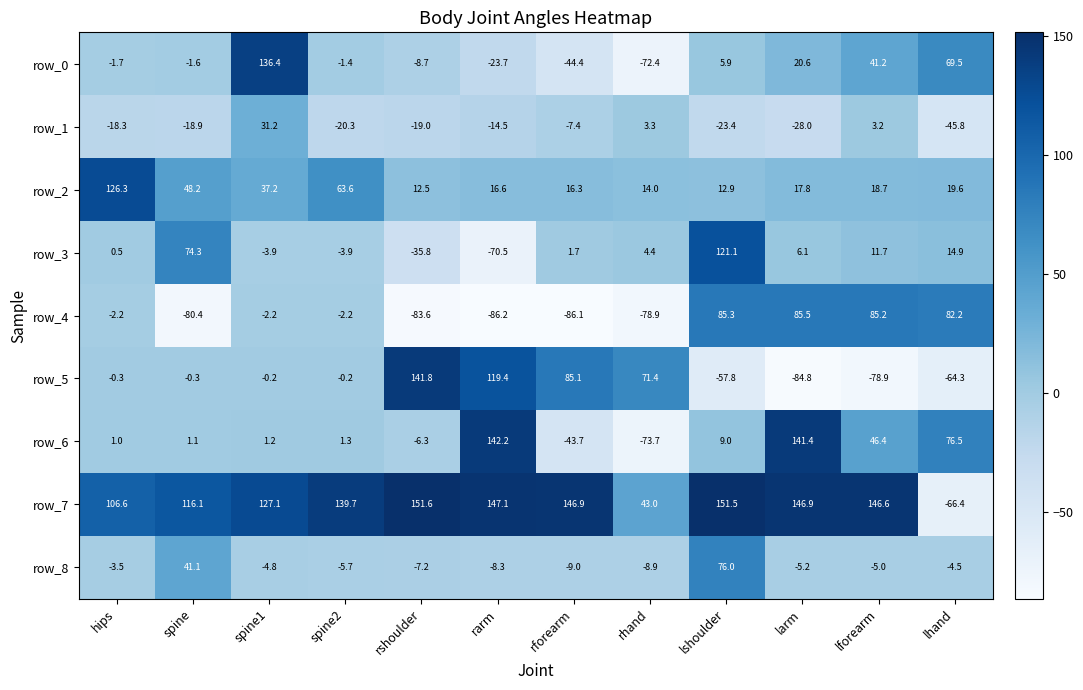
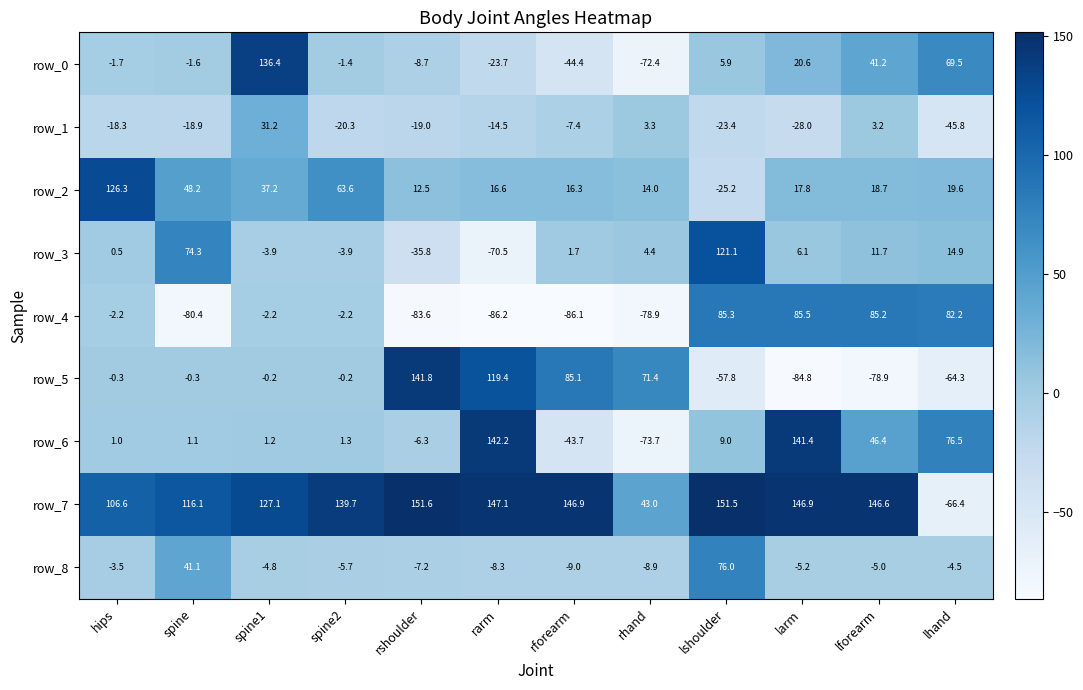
row_2, lshoulder: 12.9 -> -25.2
